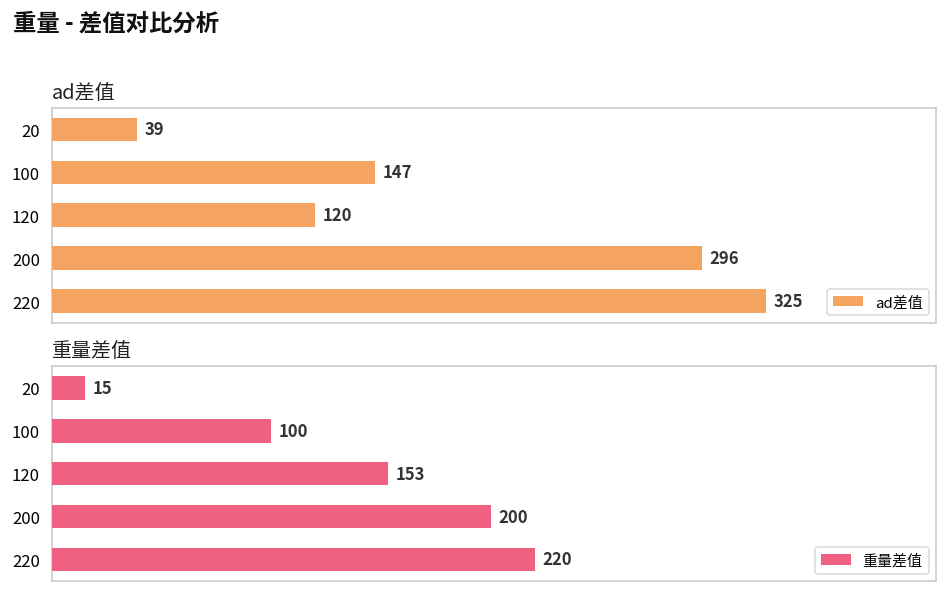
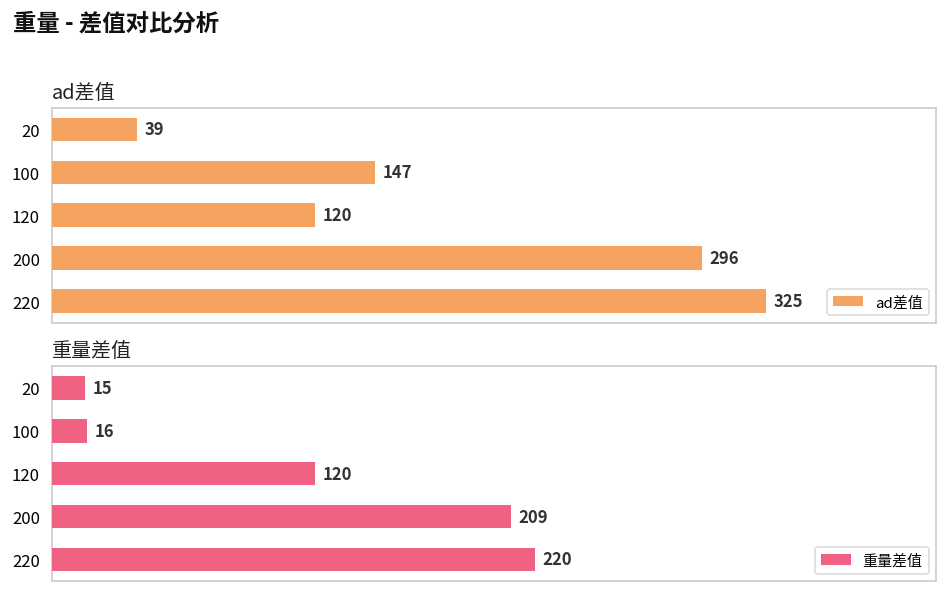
重量差值, 100: 100 -> 16
重量差值, 120: 153 -> 120
重量差值, 200: 200 -> 209
